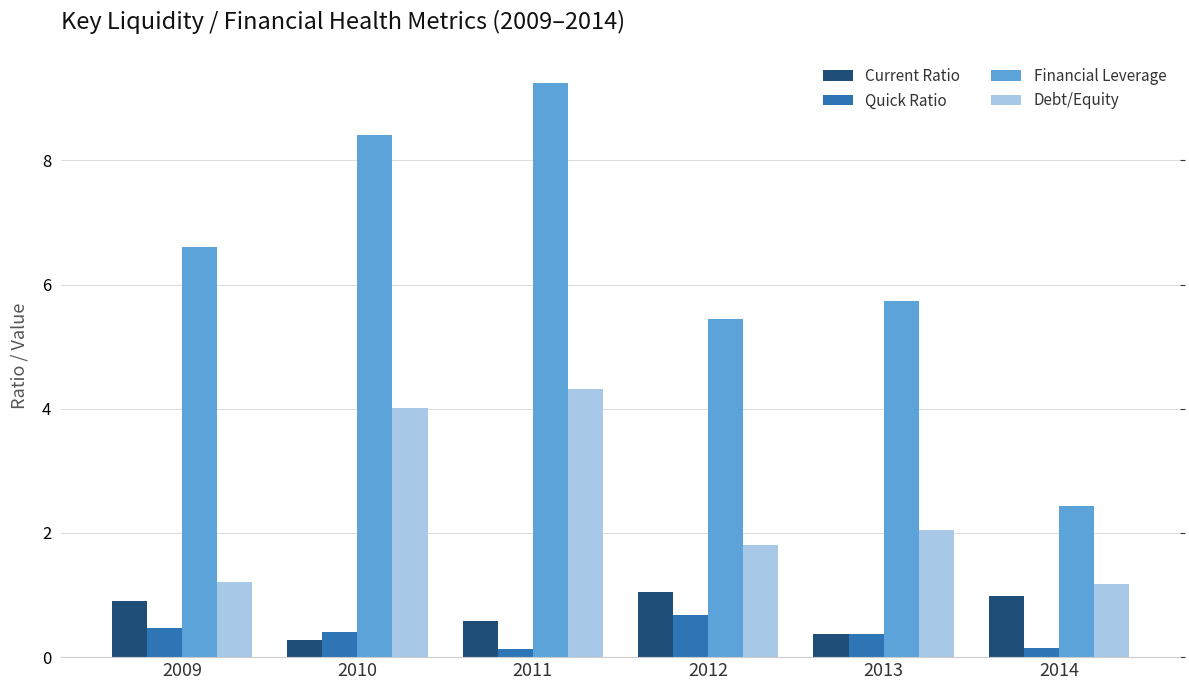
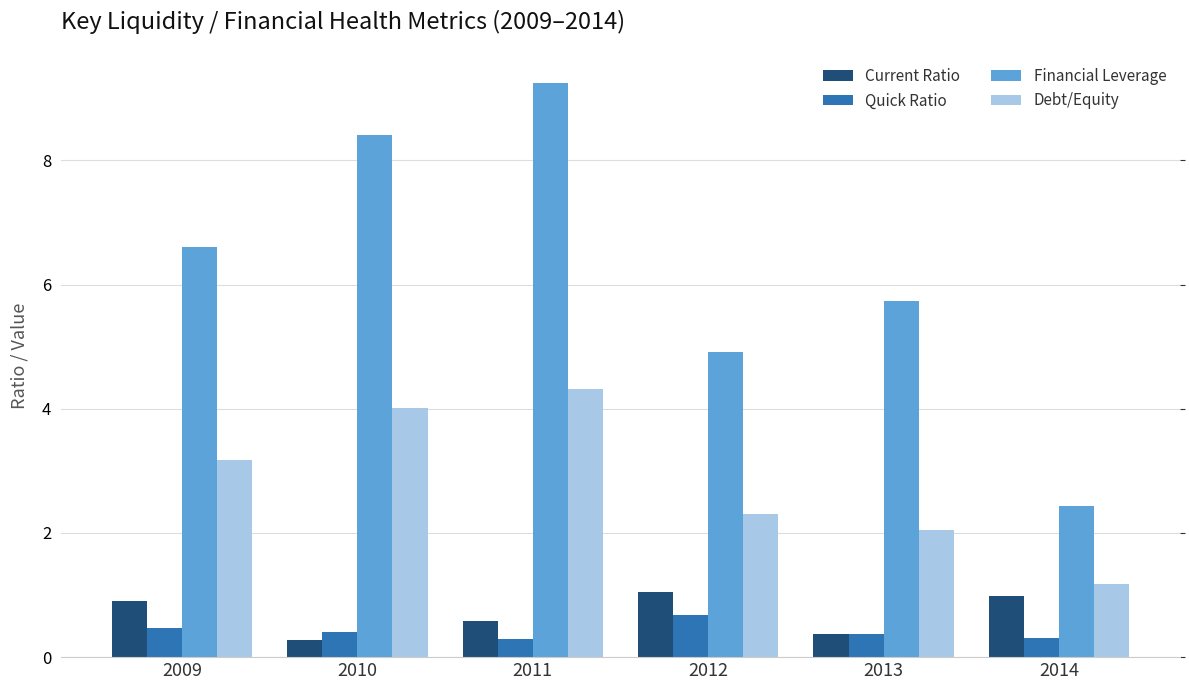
Debt/Equity, 2009: 1.2 -> 3.2
Quick Ratio, 2011: 0.1 -> 0.3
Financial Leverage, 2012: 5.4 -> 4.9
Debt/Equity, 2012: 1.8 -> 2.3
Quick Ratio, 2014: 0.1 -> 0.3
